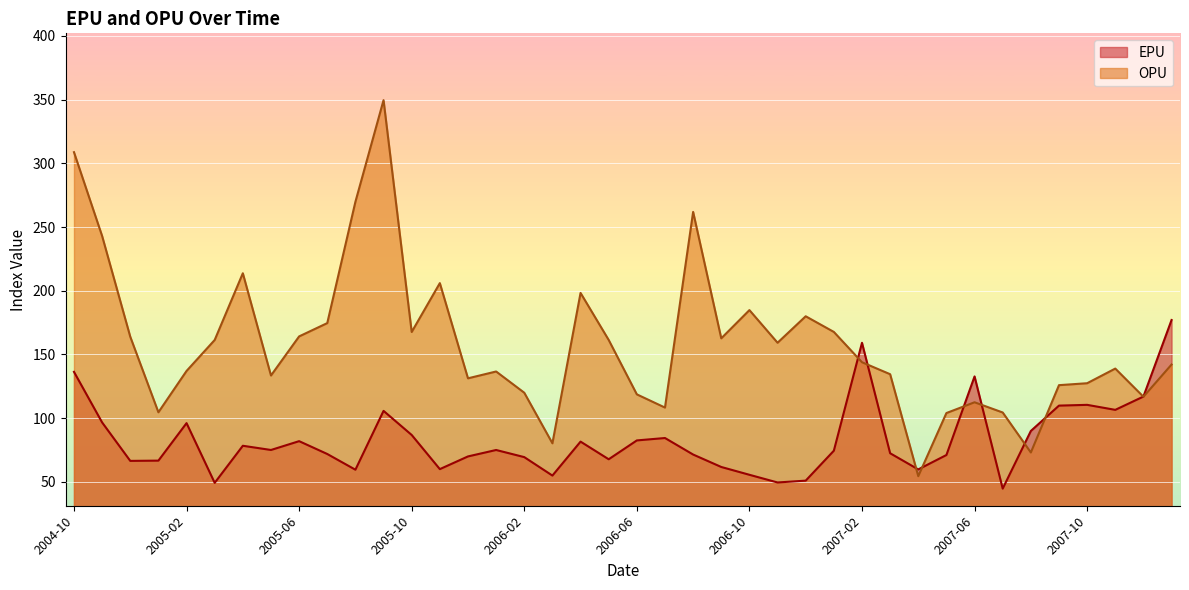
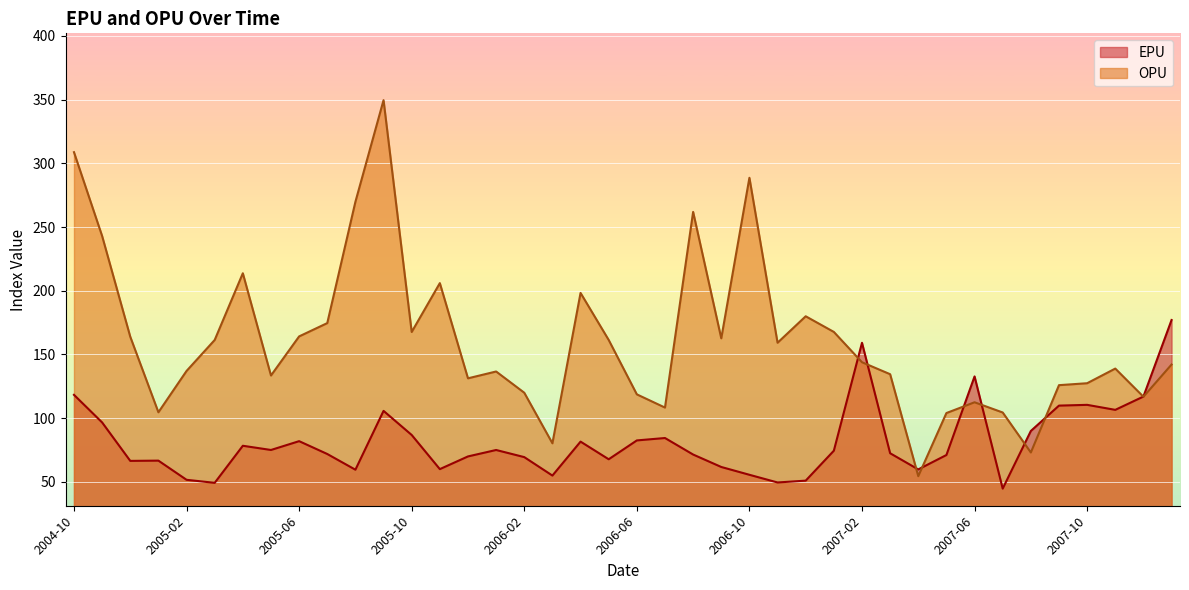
EPU, 2004-10: 136 -> 118
EPU, 2005-02: 96 -> 52
OPU, 2006-10: 185 -> 289
